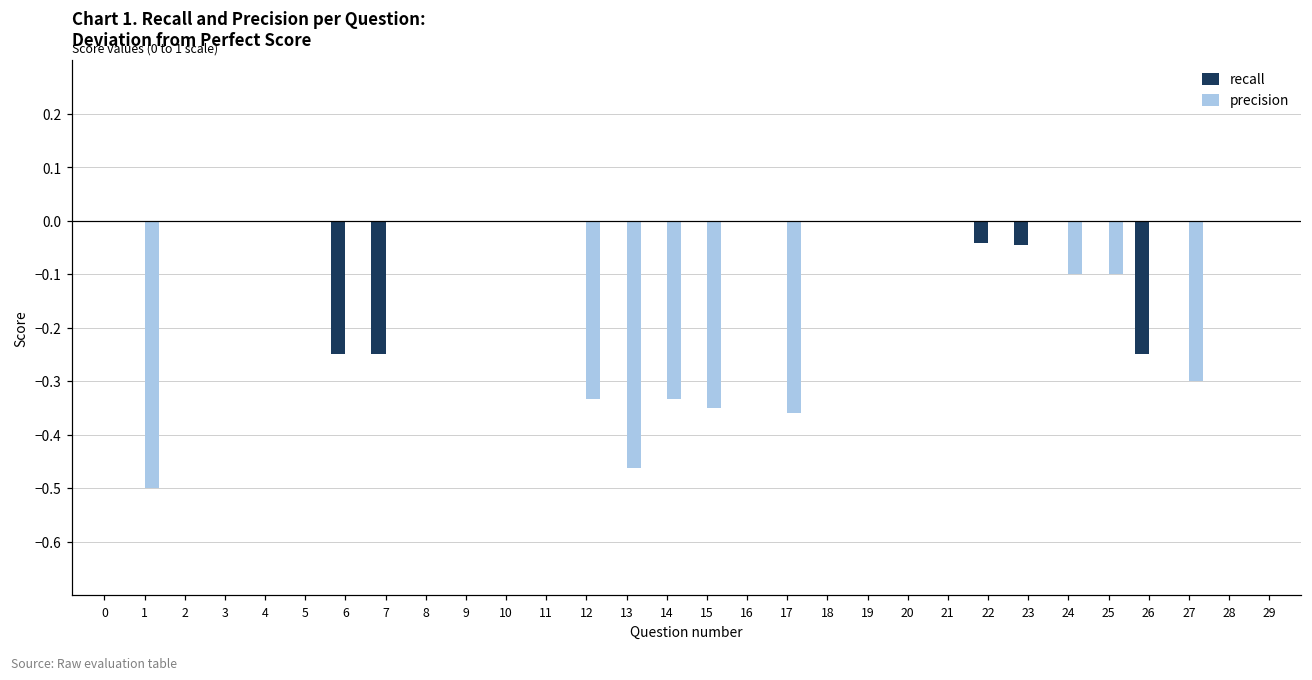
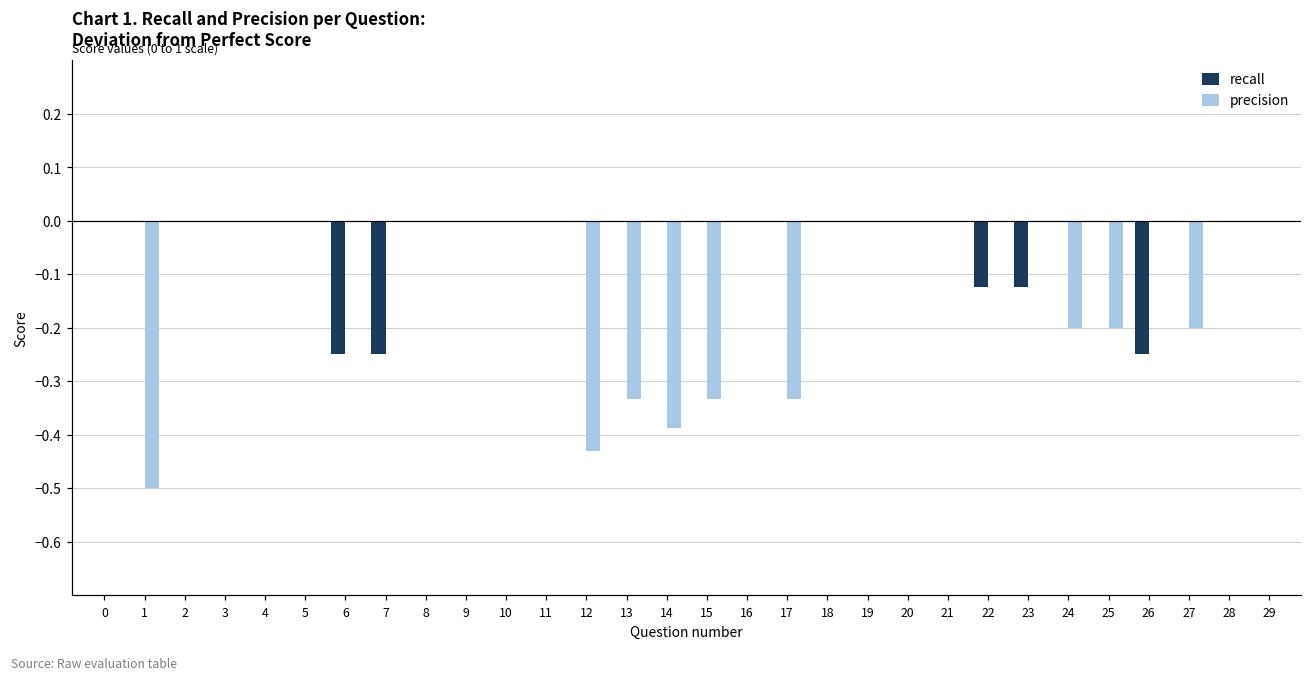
precision, 12: -0.33 -> -0.43
precision, 13: -0.46 -> -0.33
precision, 14: -0.33 -> -0.39
precision, 15: -0.35 -> -0.33
precision, 17: -0.36 -> -0.33
recall, 22: -0.04 -> -0.13
recall, 23: -0.05 -> -0.13
precision, 24: -0.10 -> -0.20
precision, 25: -0.10 -> -0.20
precision, 27: -0.30 -> -0.20
